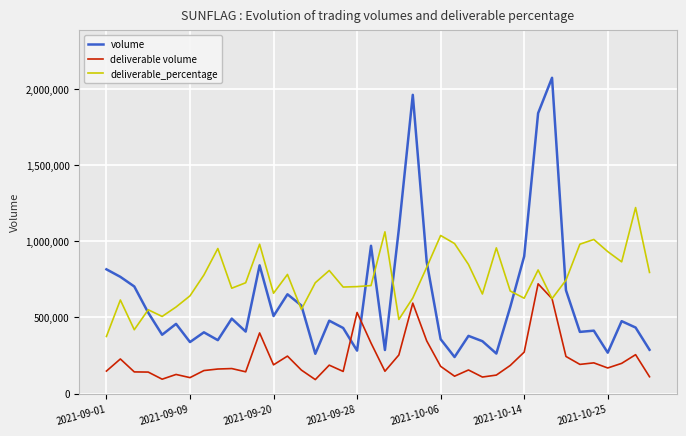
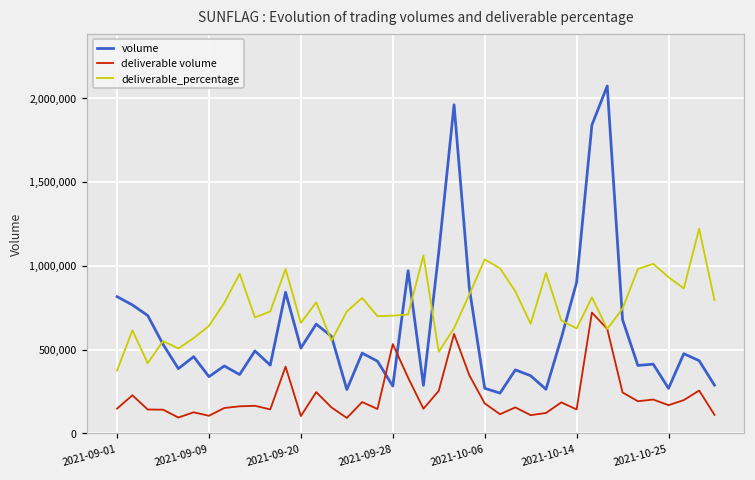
deliverable volume, 2021-09-20: 190,000 -> 100,000
volume, 2021-10-06: 360,000 -> 270,000
deliverable volume, 2021-10-14: 270,000 -> 140,000
